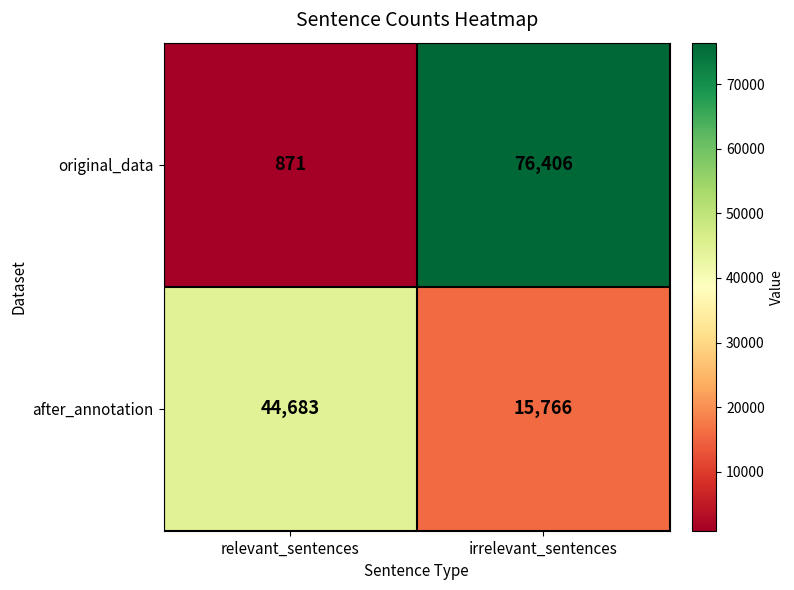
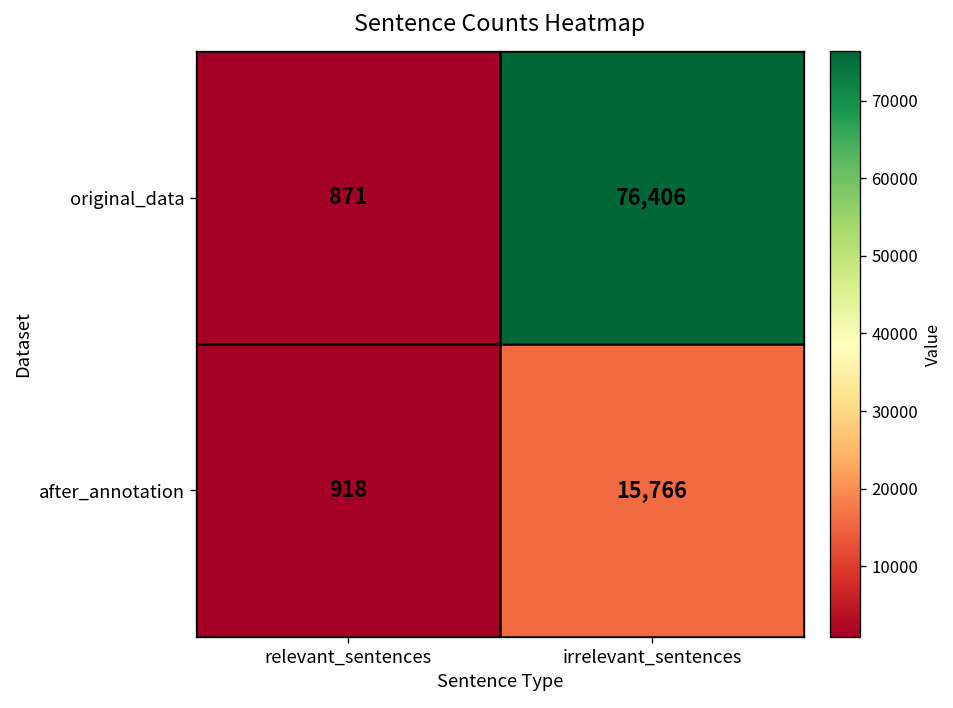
after_annotation, relevant_sentences: 44,683 -> 918
